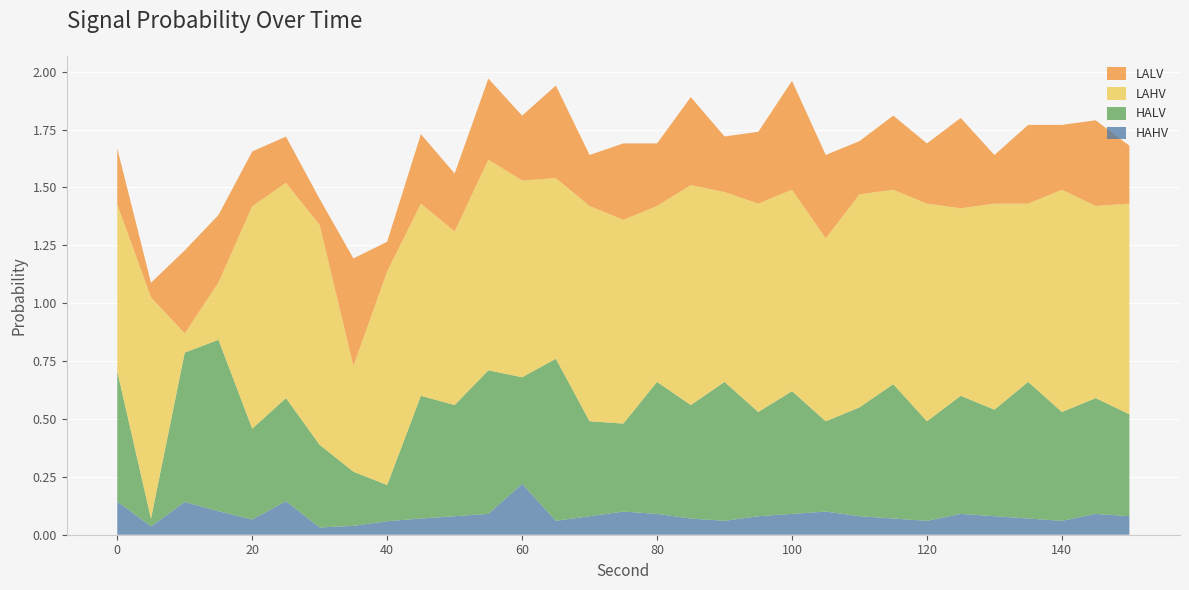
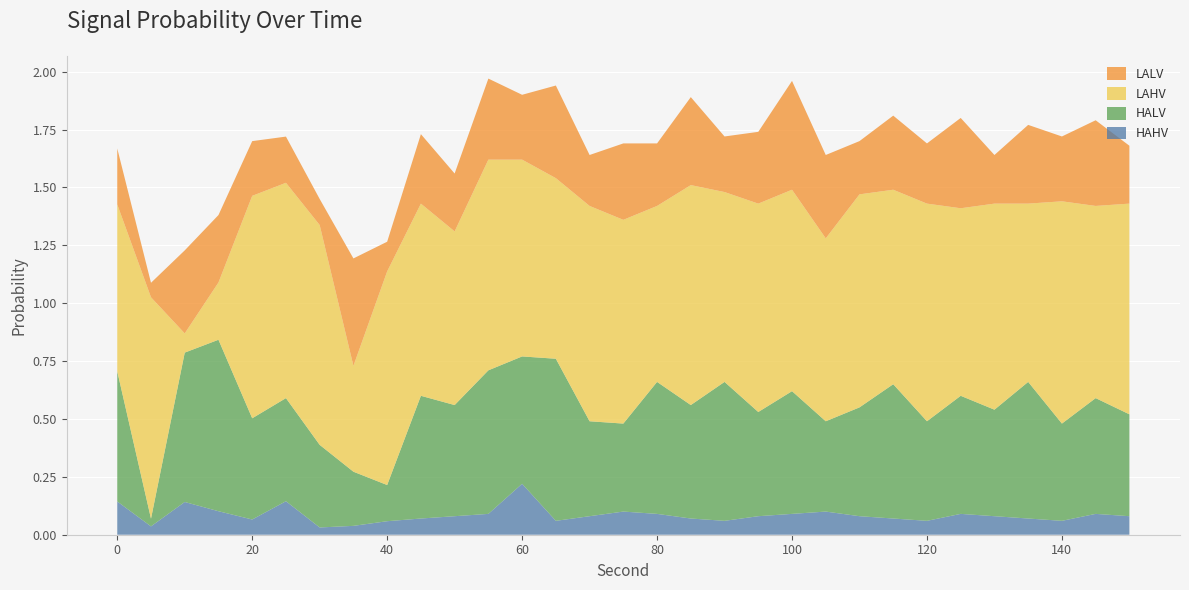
HALV, 20: 0.39 -> 0.44
HALV, 60: 0.46 -> 0.55
HALV, 140: 0.47 -> 0.42
